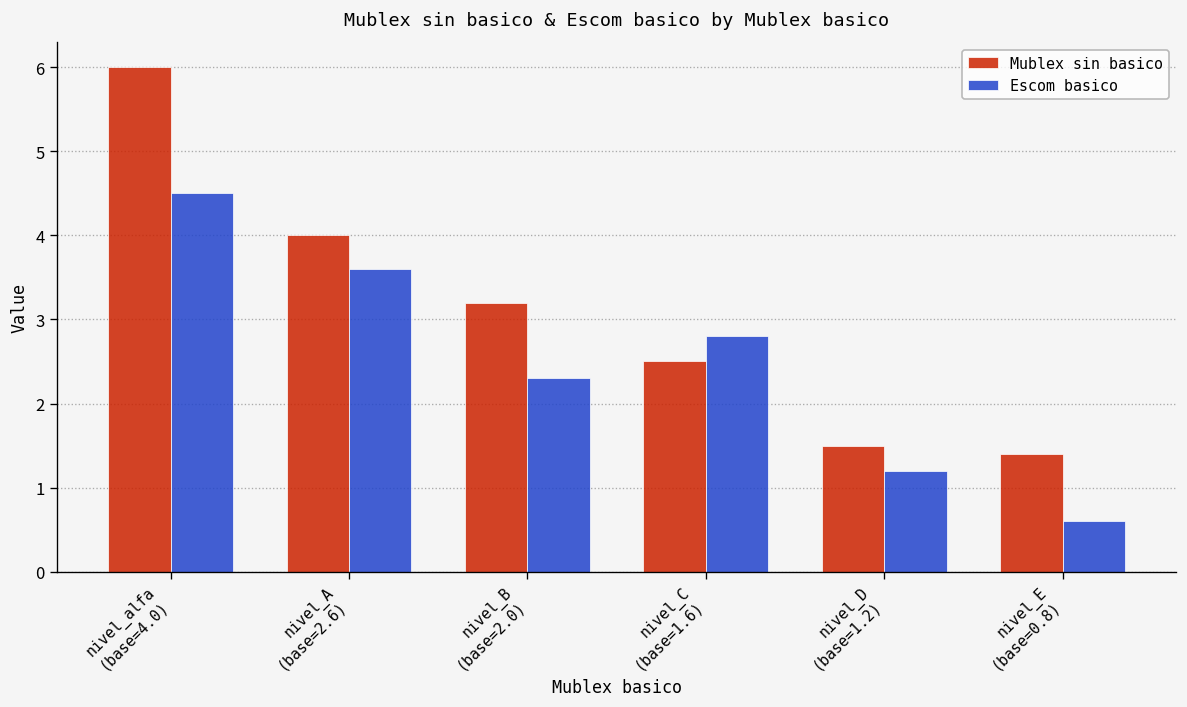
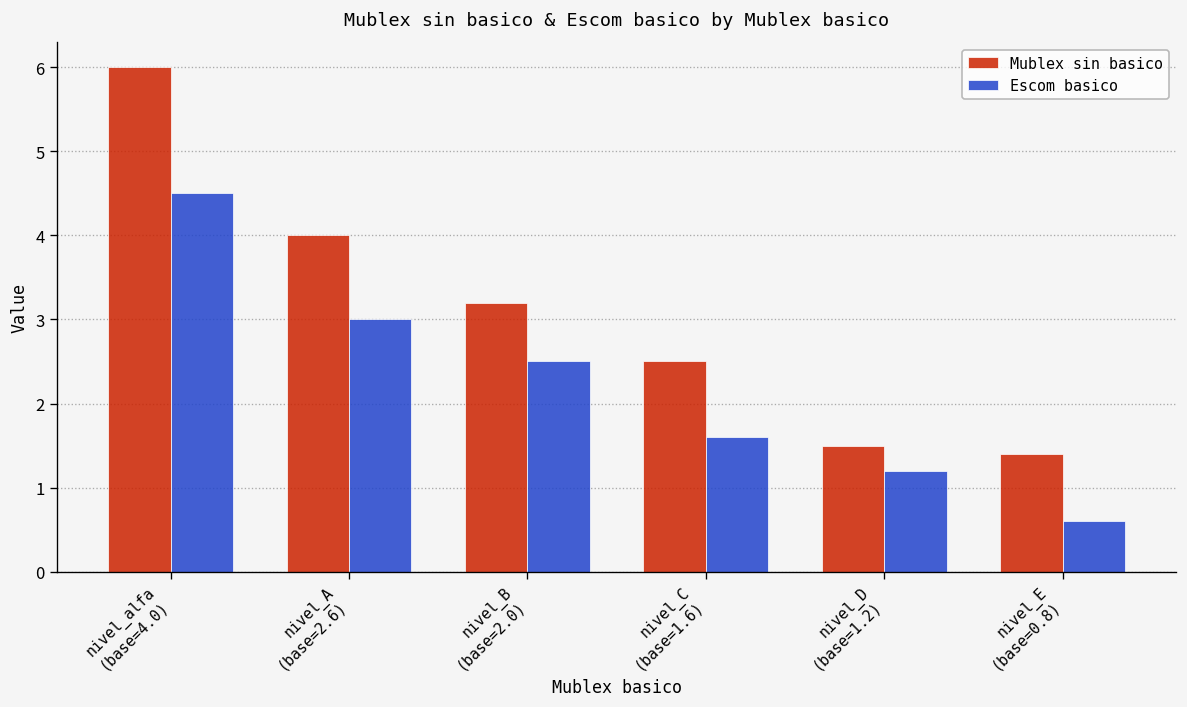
Escom basico, nivel_A (base=2.6): 3.6 -> 3.0
Escom basico, nivel_B (base=2.0): 2.3 -> 2.5
Escom basico, nivel_C (base=1.6): 2.8 -> 1.6
